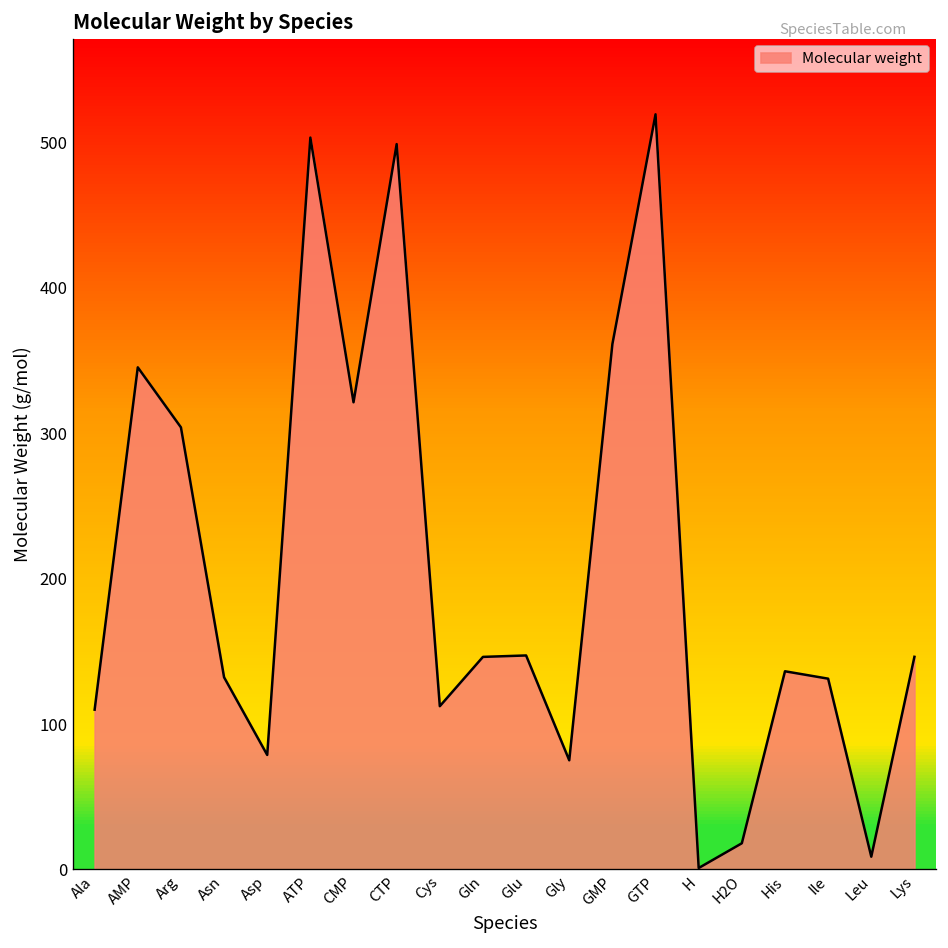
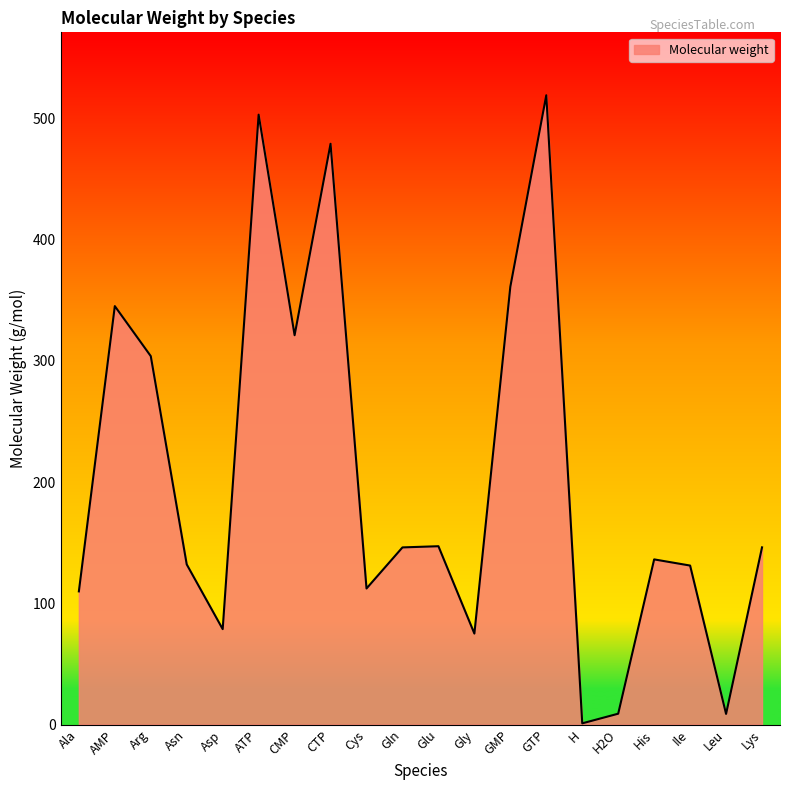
CTP: 499 -> 479
H2O: 18 -> 9
